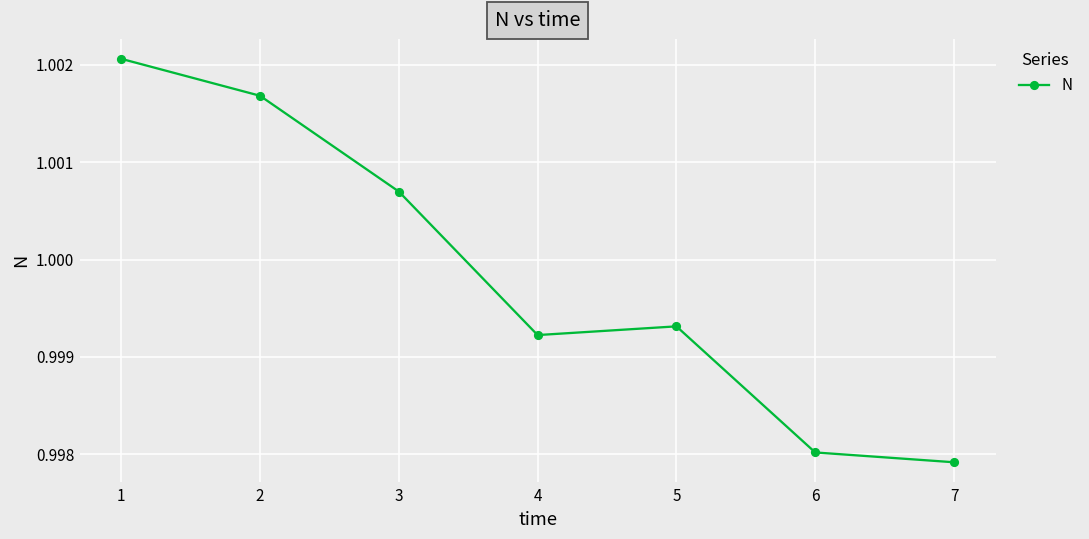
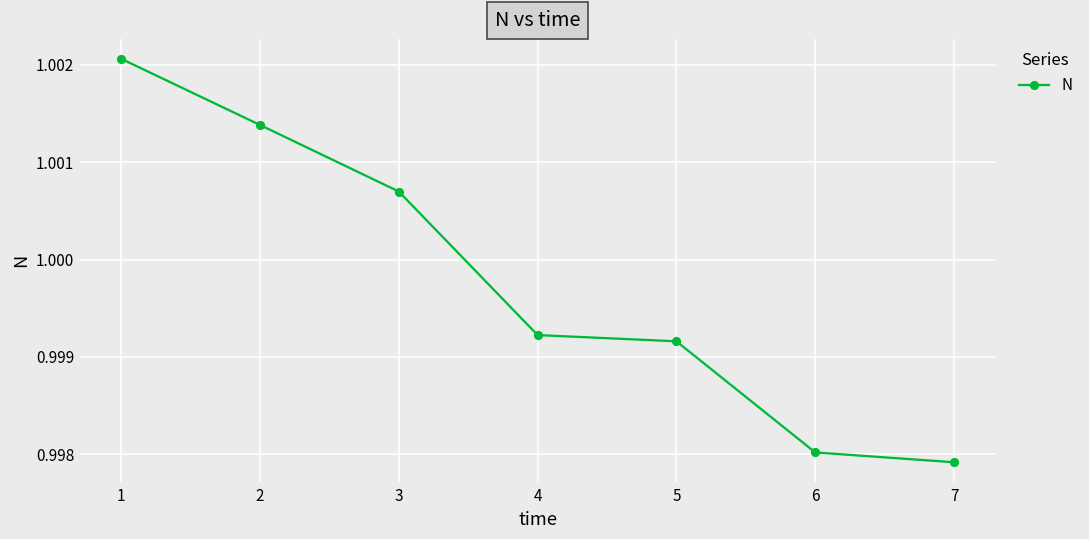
2: 1.0017 -> 1.0014
5: 0.9993 -> 0.9992
